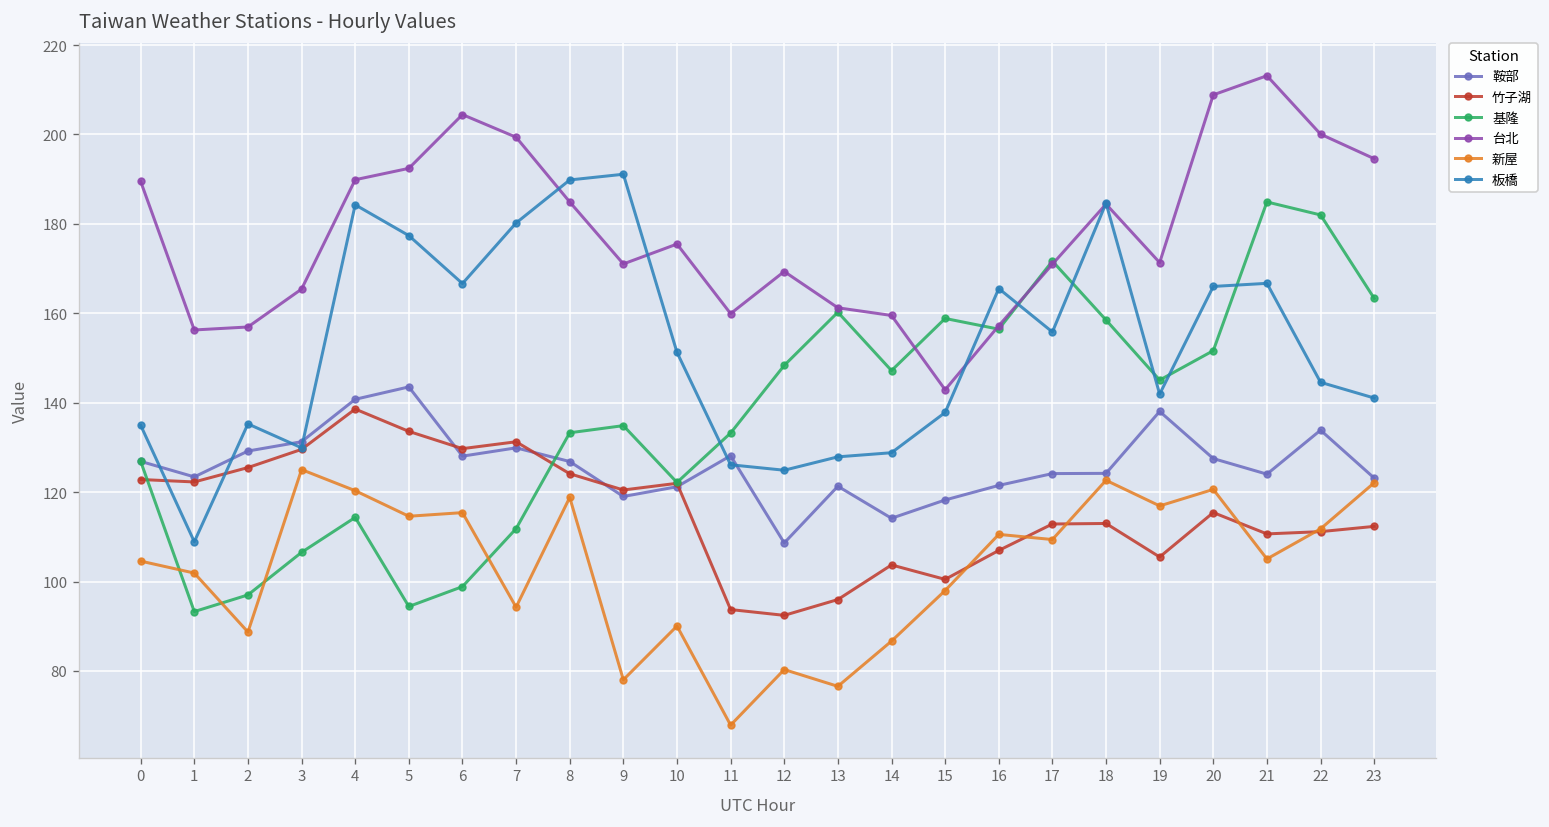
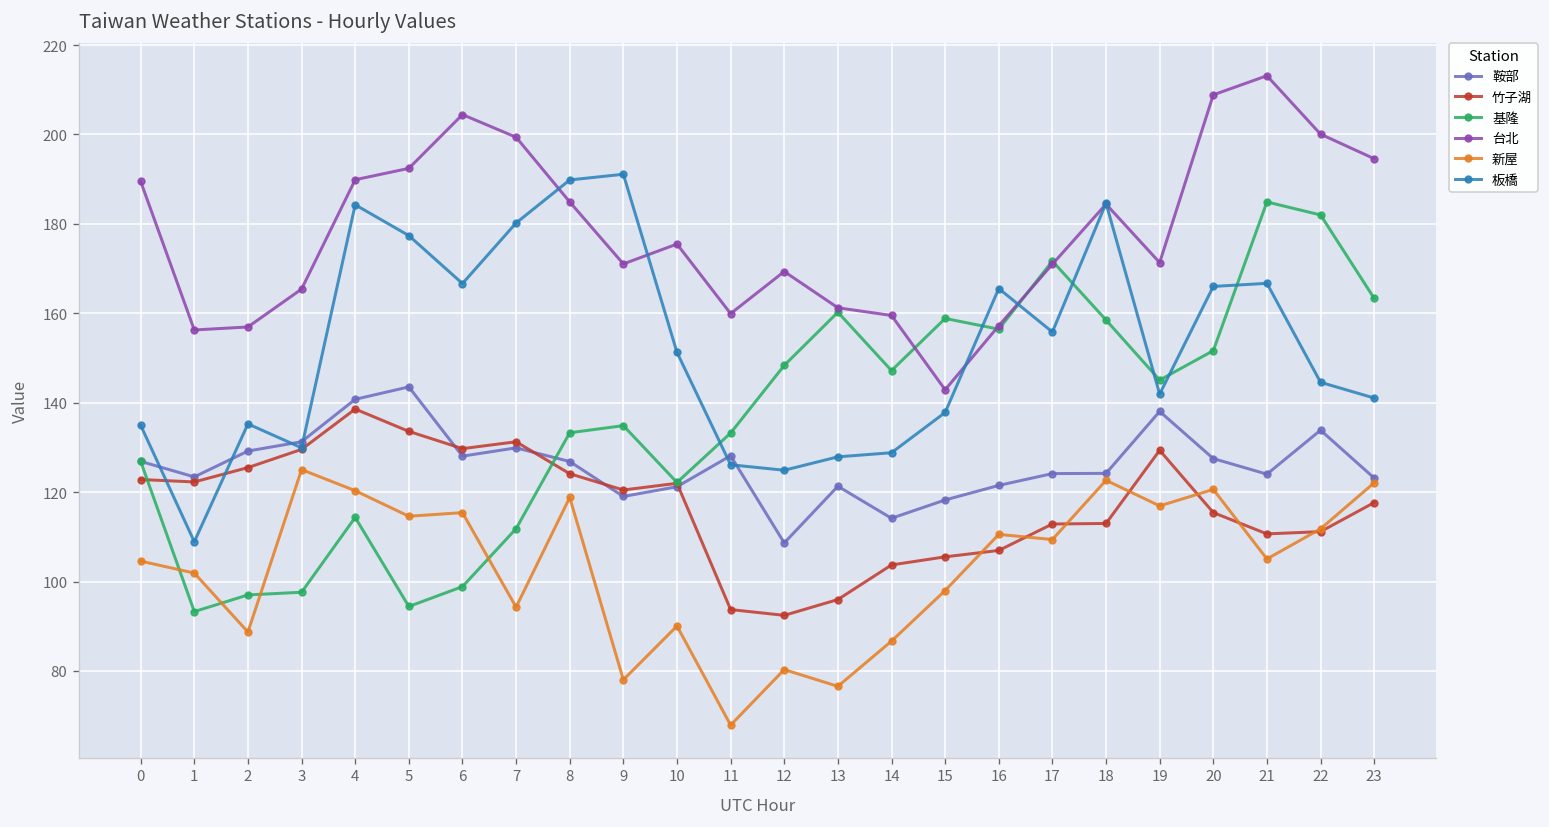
基隆, 3: 107 -> 98
竹子湖, 15: 100 -> 106
竹子湖, 19: 105 -> 129
竹子湖, 23: 112 -> 118
